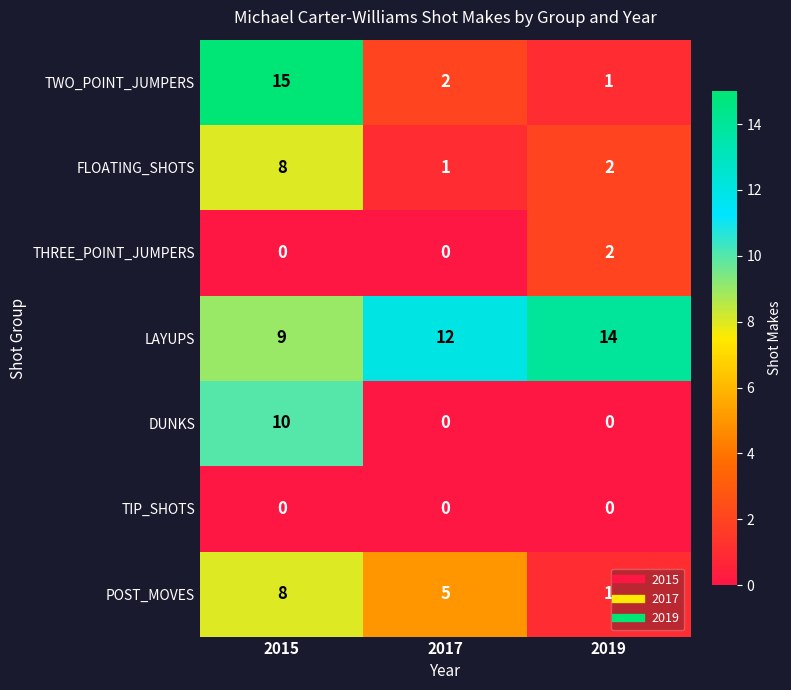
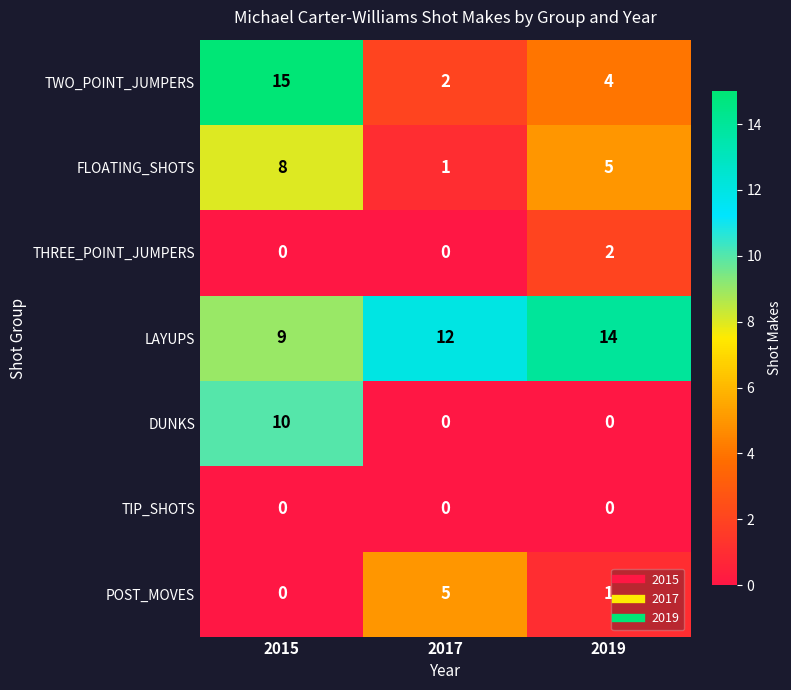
TWO_POINT_JUMPERS, 2019: 1 -> 4
FLOATING_SHOTS, 2019: 2 -> 5
POST_MOVES, 2015: 8 -> 0
